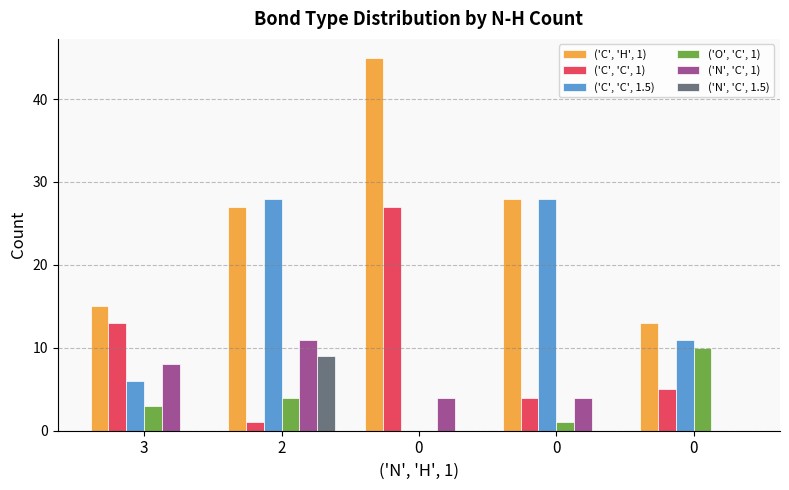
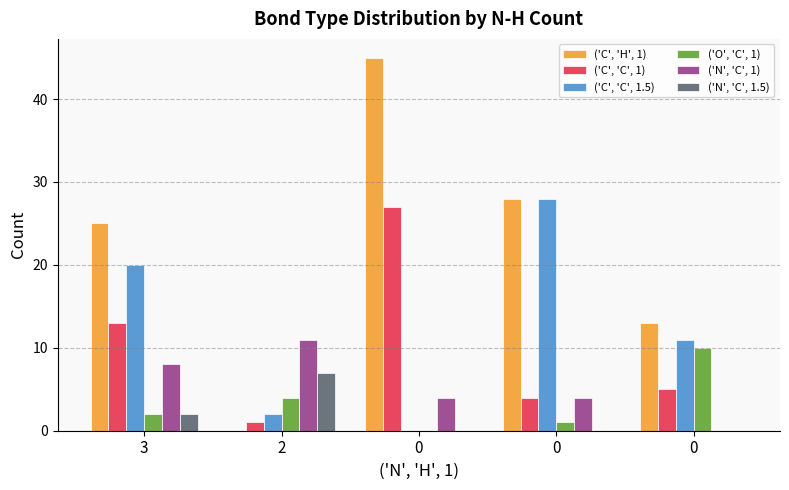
('C', 'H', 1), 3: 15 -> 25
('C', 'C', 1.5), 3: 6 -> 20
('O', 'C', 1), 3: 3 -> 2
('N', 'C', 1.5), 3: 0 -> 2
('C', 'H', 1), 2: 27 -> 0
('C', 'C', 1.5), 2: 28 -> 2
('N', 'C', 1.5), 2: 9 -> 7
